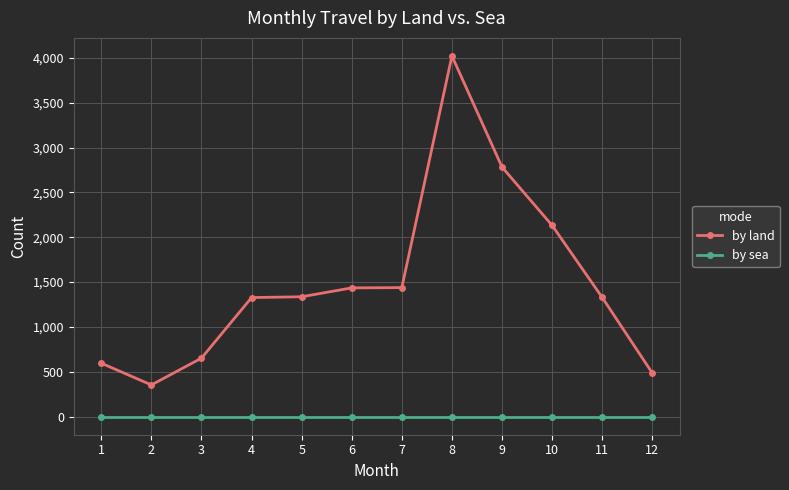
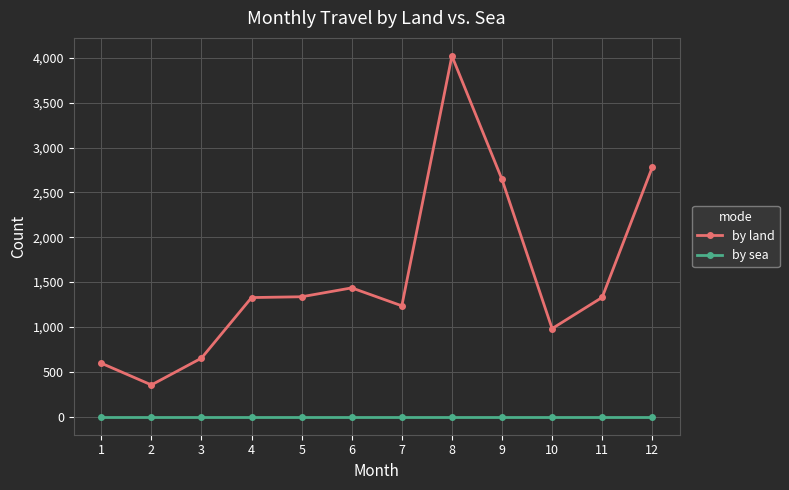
by land, 7: 1,400 -> 1,200
by land, 9: 2,800 -> 2,600
by land, 10: 2,100 -> 1,000
by land, 12: 500 -> 2,800
